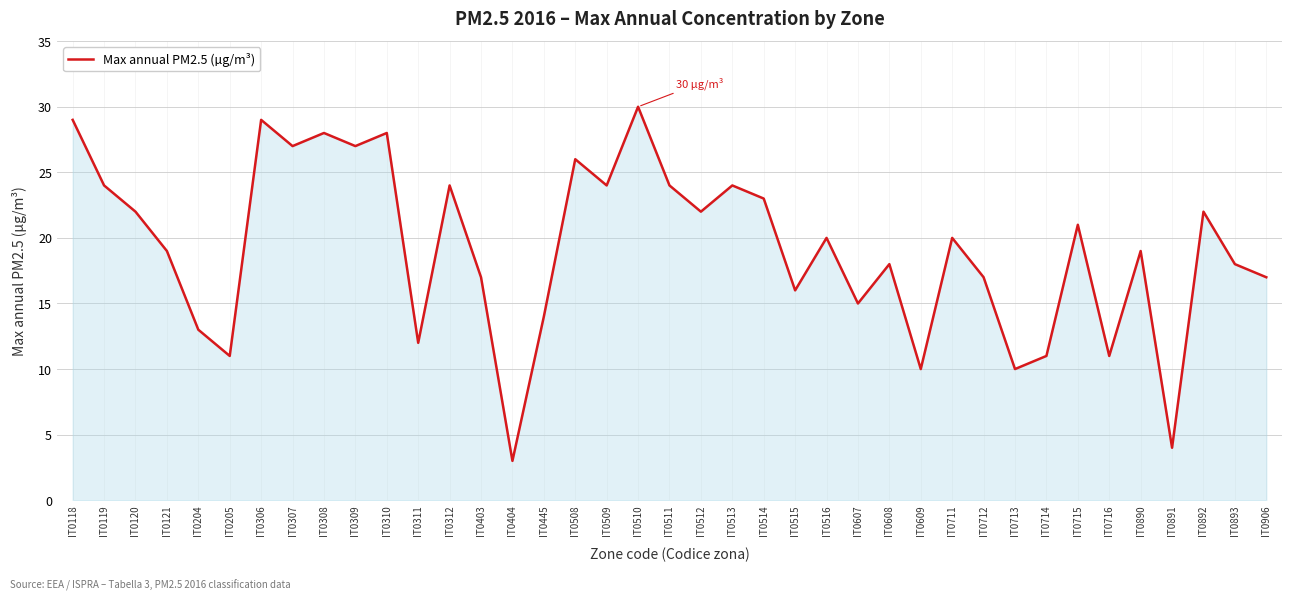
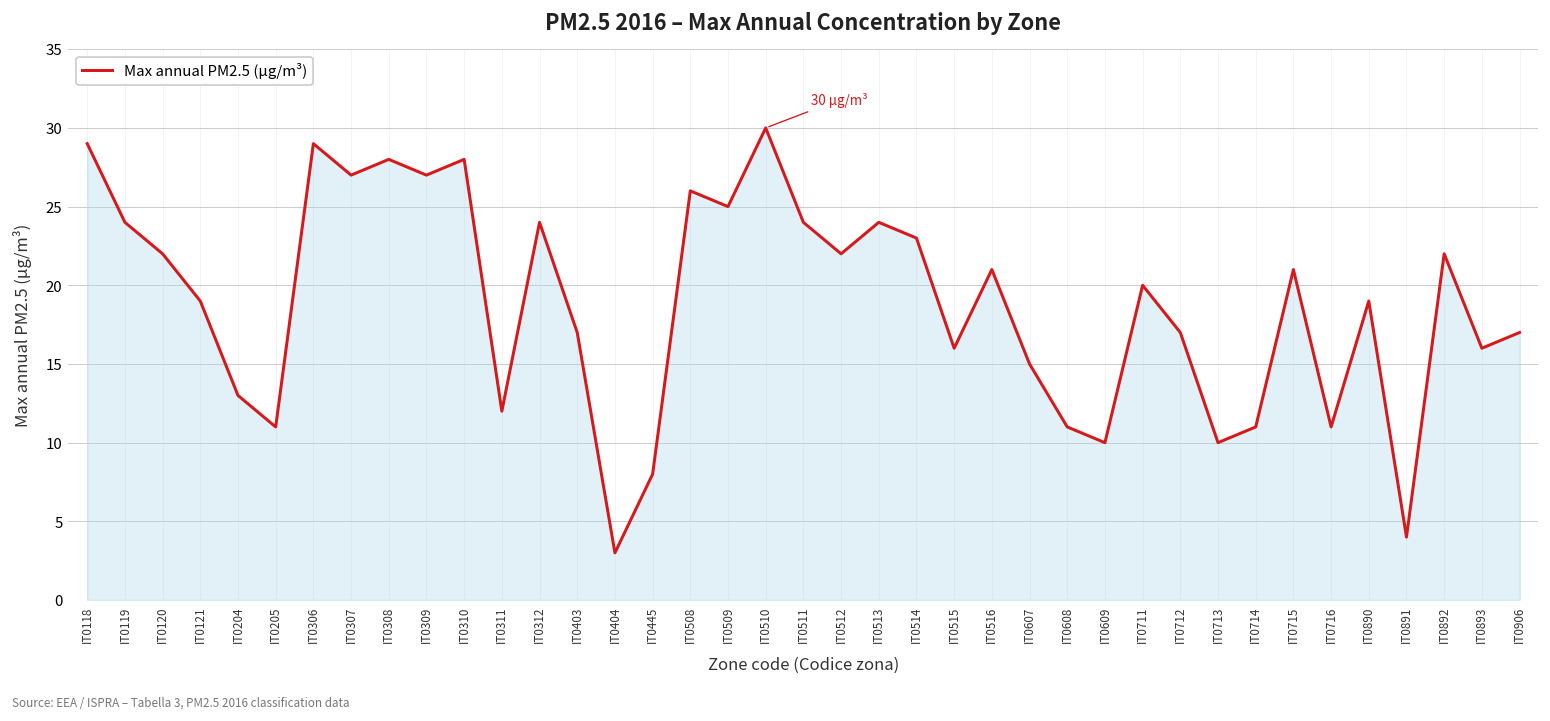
IT0445: 14 -> 8
IT0509: 24 -> 25
IT0516: 20 -> 21
IT0608: 18 -> 11
IT0893: 18 -> 16
